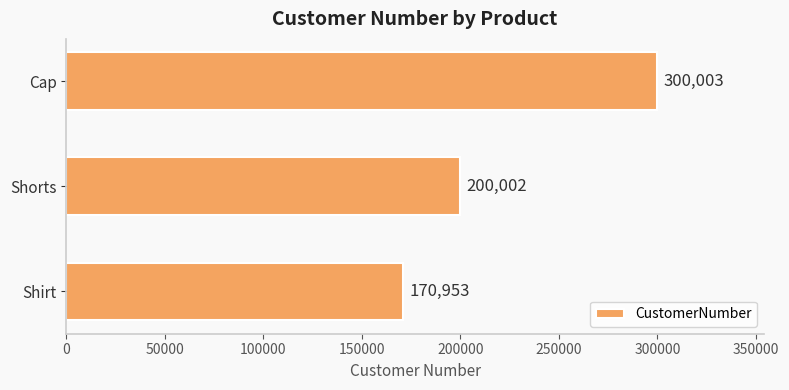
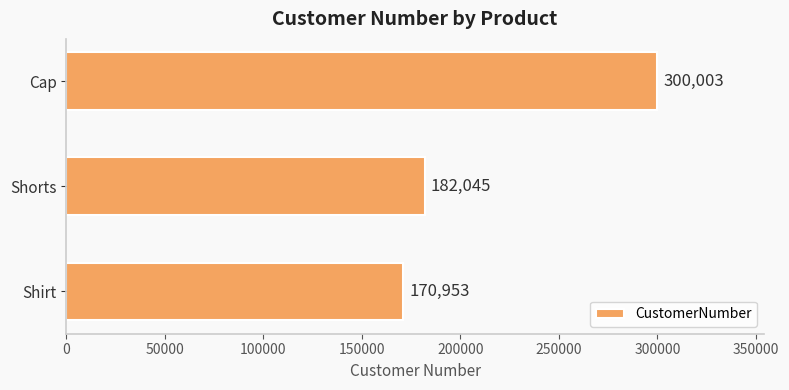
Shorts: 200,002 -> 182,045
